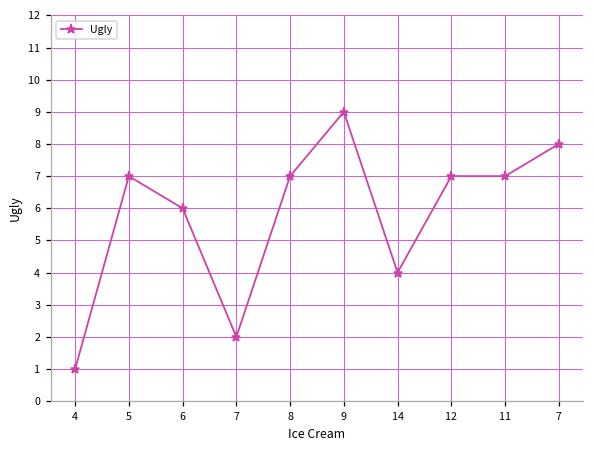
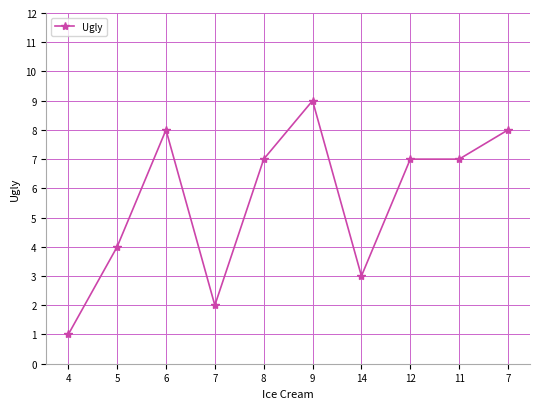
5: 7 -> 4
6: 6 -> 8
14: 4 -> 3
